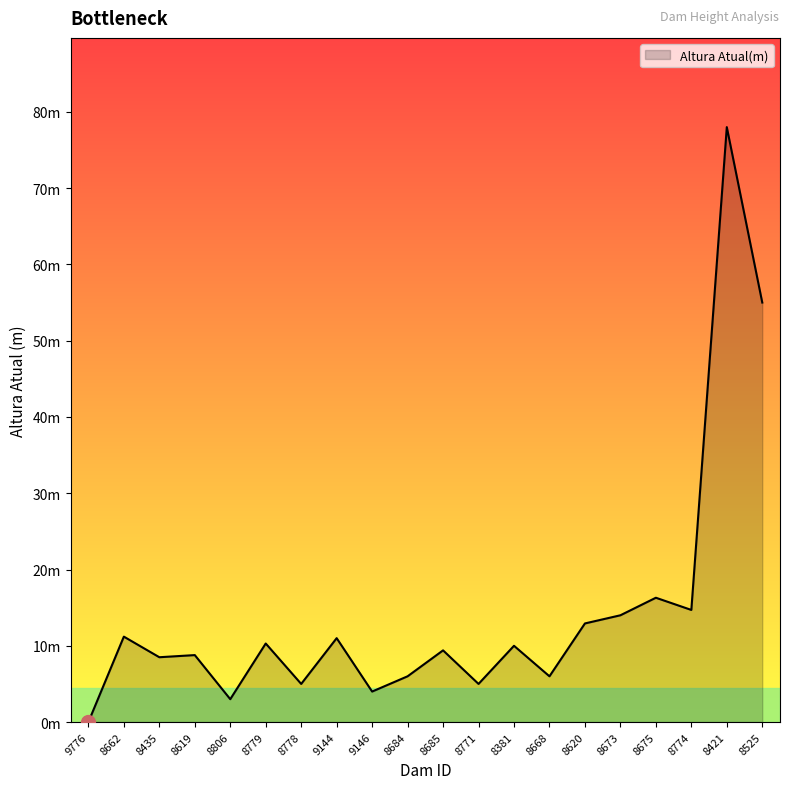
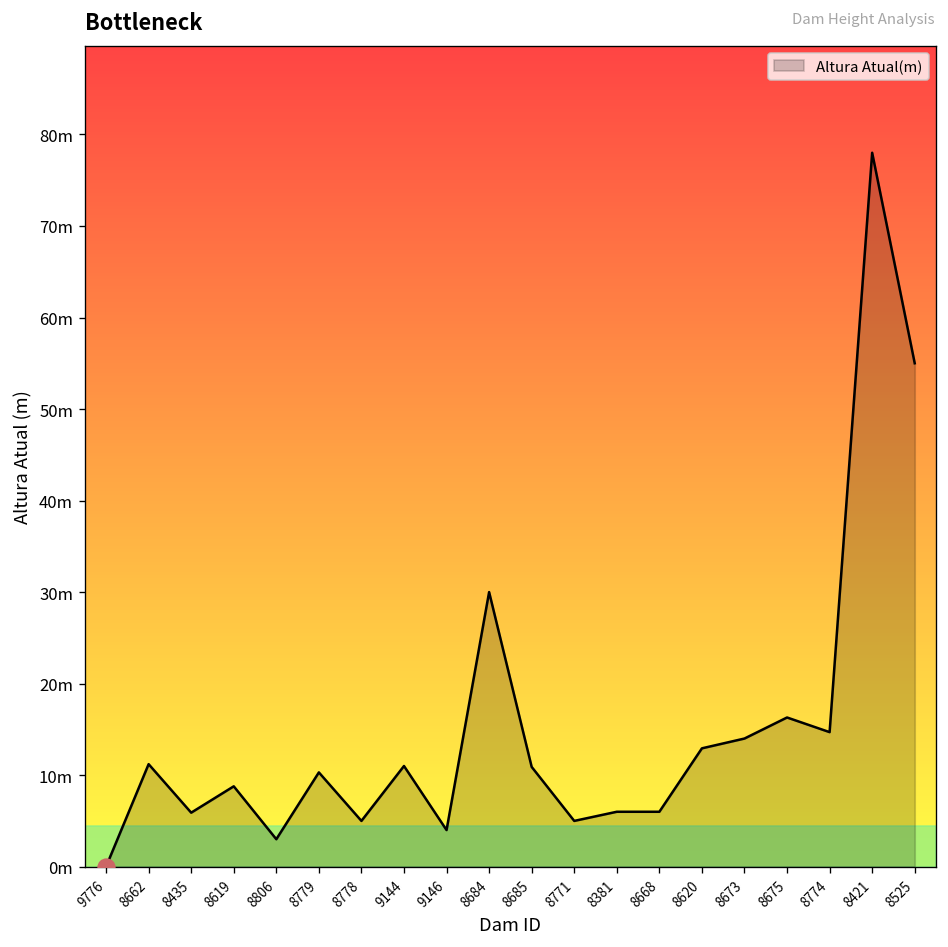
Altura Atual(m), 8435: 9m -> 6m
Altura Atual(m), 8684: 6m -> 30m
Altura Atual(m), 8685: 9m -> 11m
Altura Atual(m), 8381: 10m -> 6m
